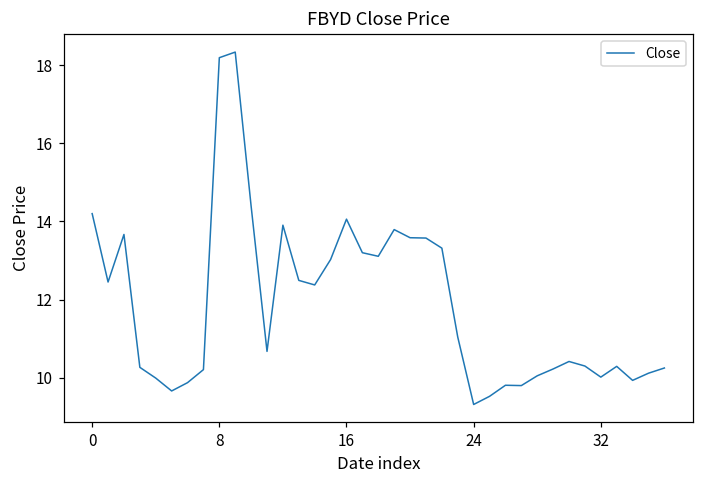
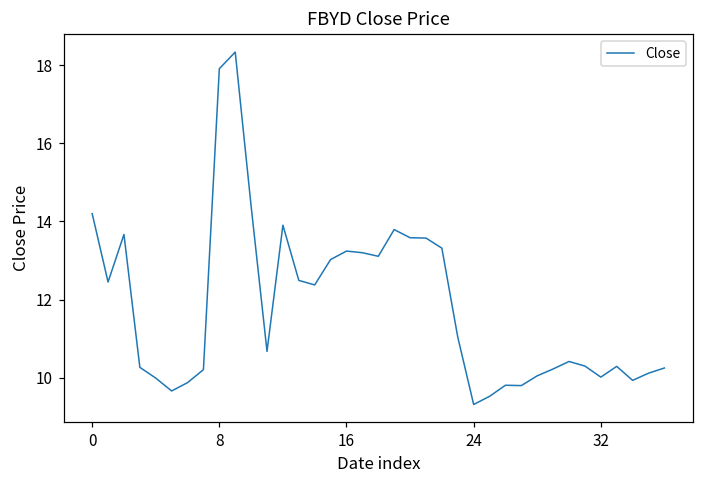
8: 18.2 -> 17.9
16: 14.1 -> 13.2
